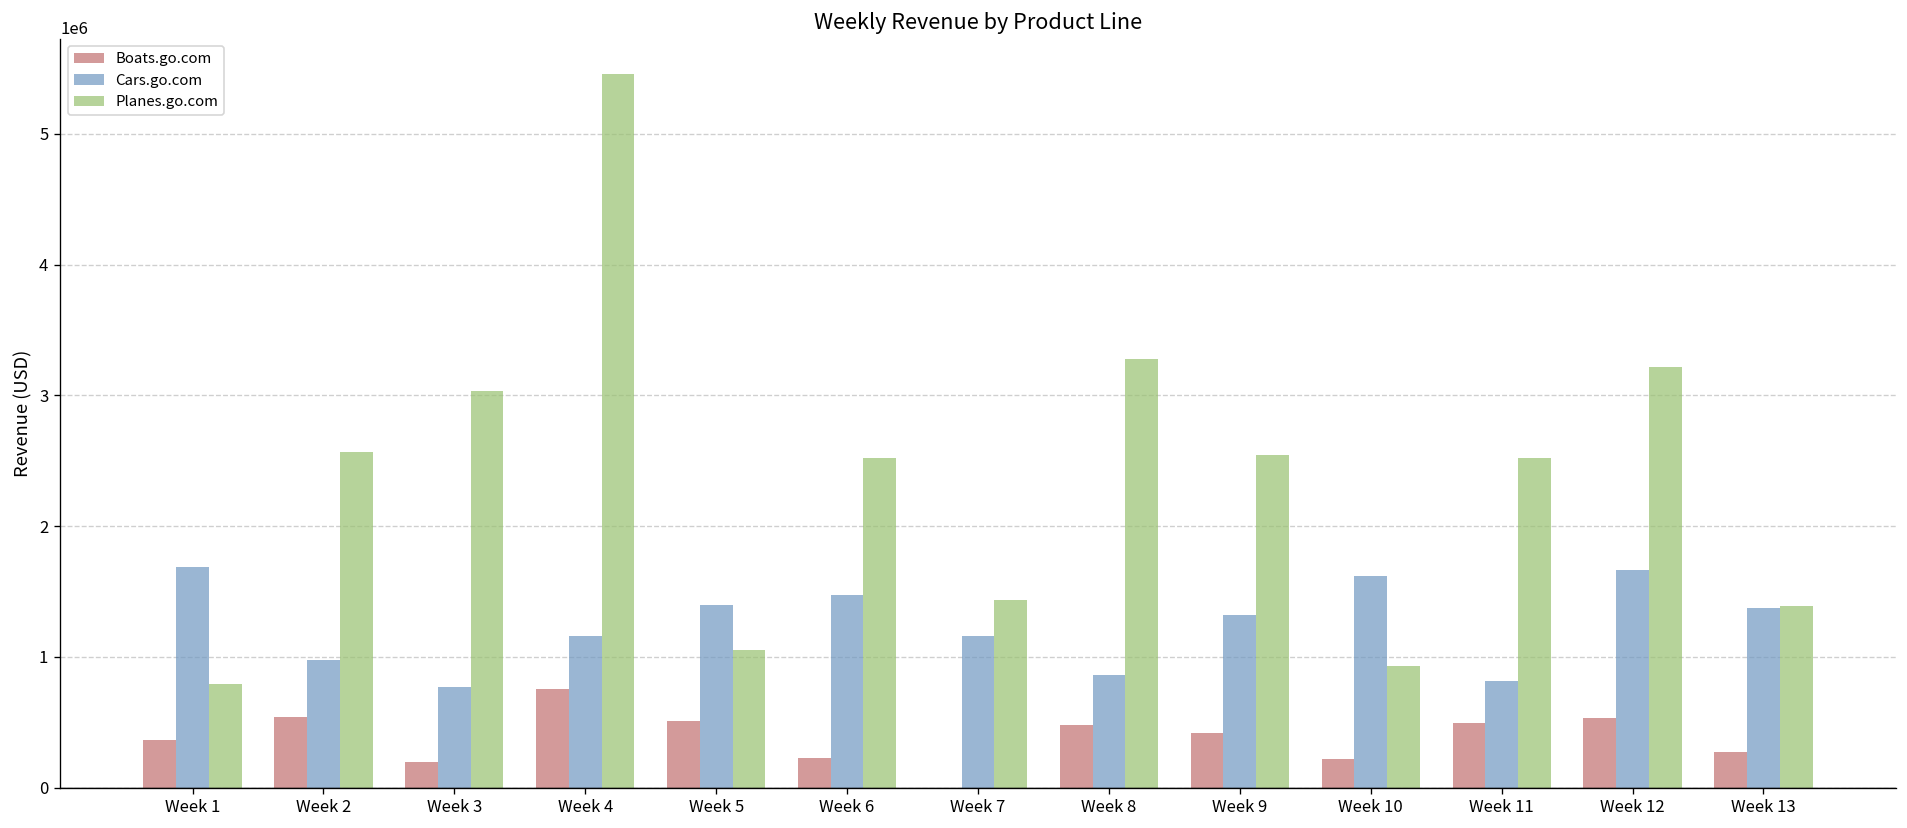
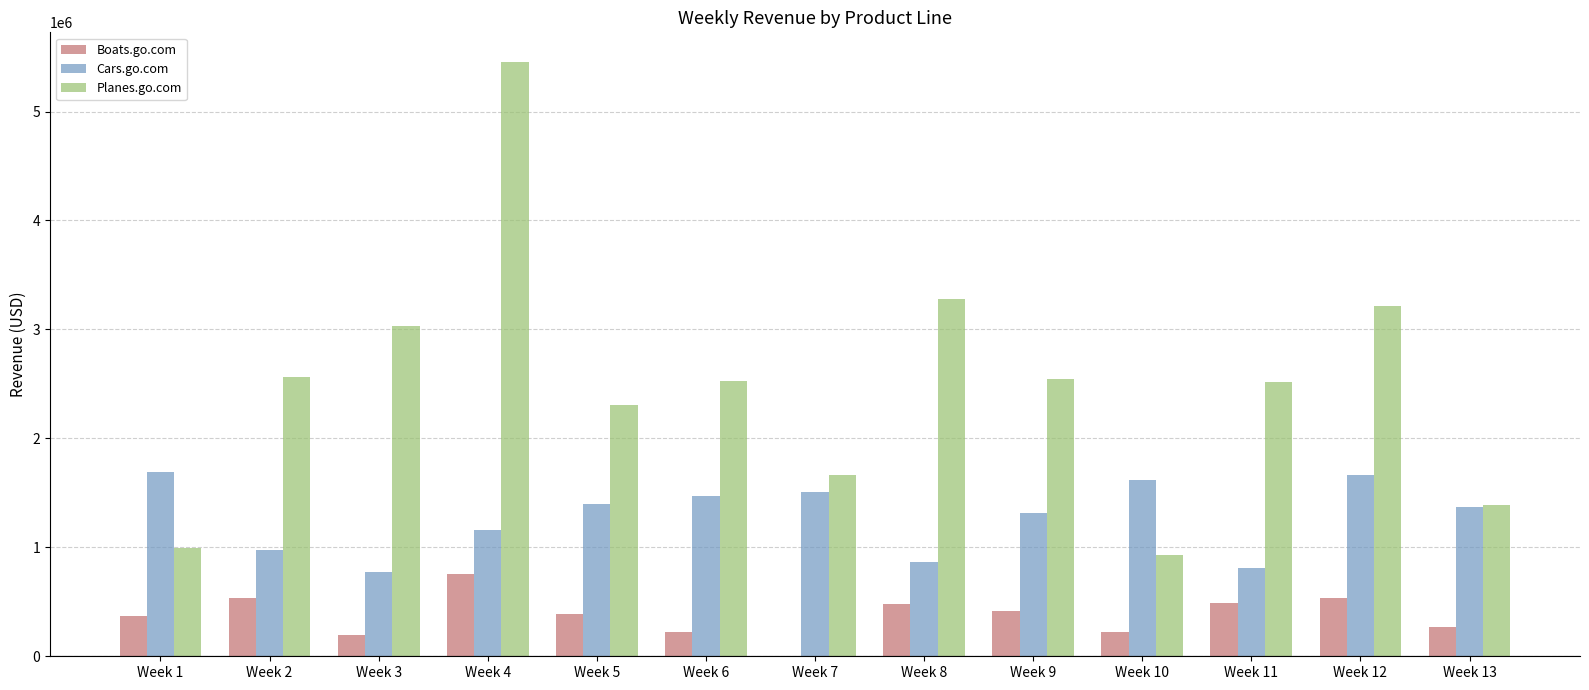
Planes.go.com, Week 1: 790000 -> 990000
Boats.go.com, Week 5: 510000 -> 390000
Planes.go.com, Week 5: 1050000 -> 2310000
Cars.go.com, Week 7: 1160000 -> 1510000
Planes.go.com, Week 7: 1440000 -> 1670000
